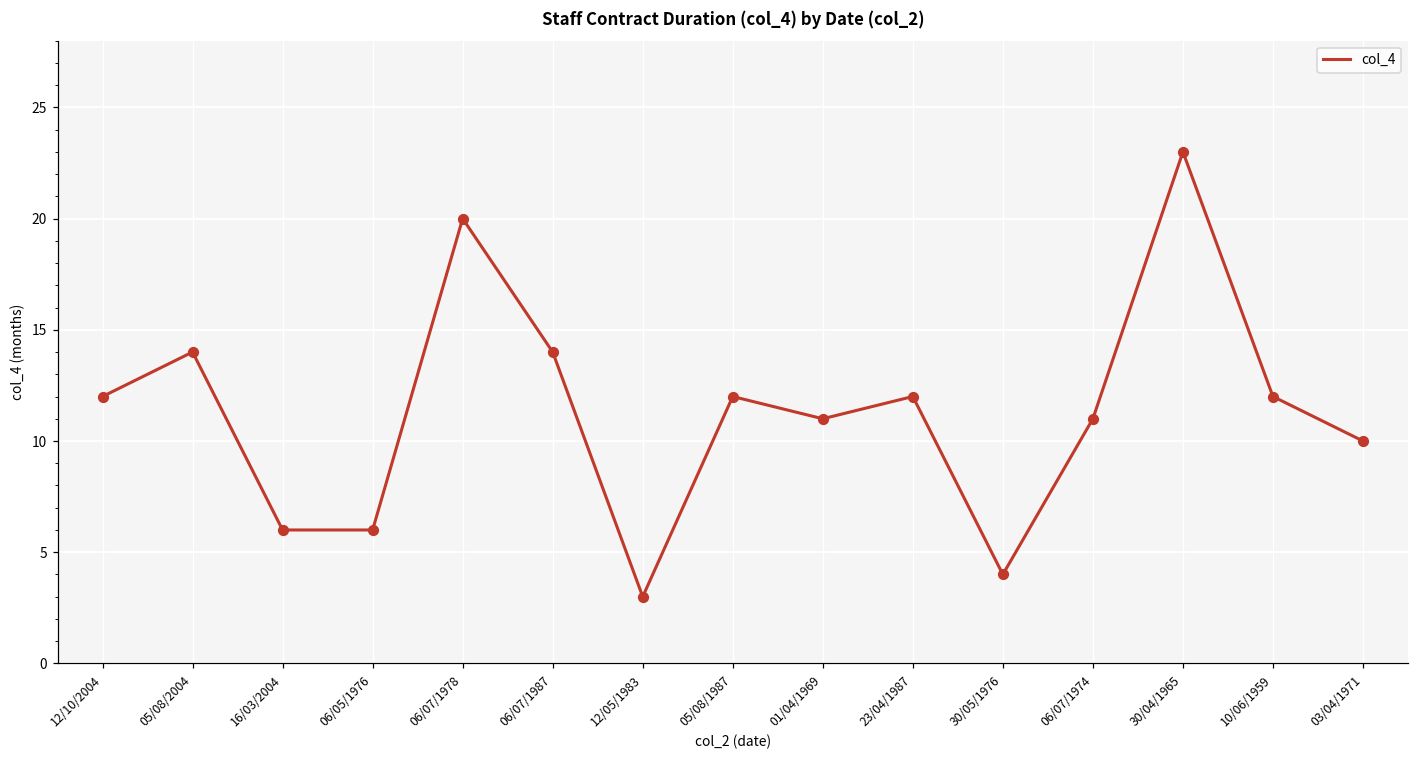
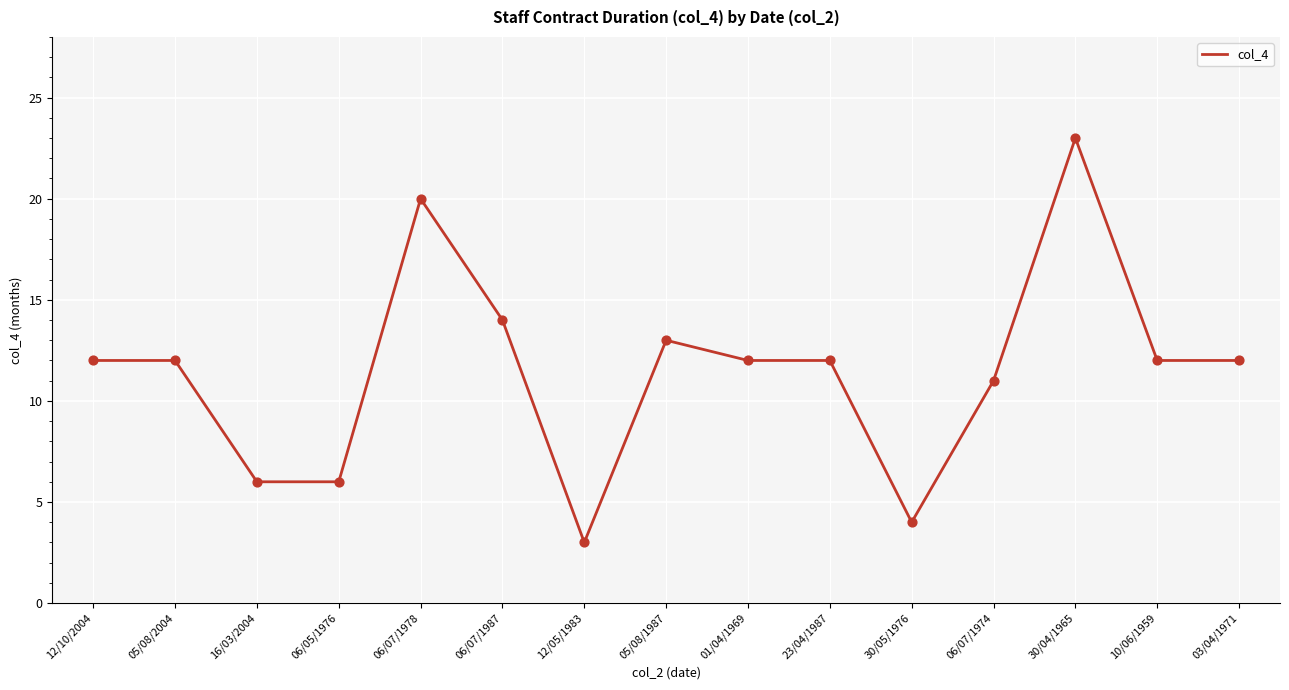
05/08/2004: 14 -> 12
05/08/1987: 12 -> 13
01/04/1969: 11 -> 12
03/04/1971: 10 -> 12
